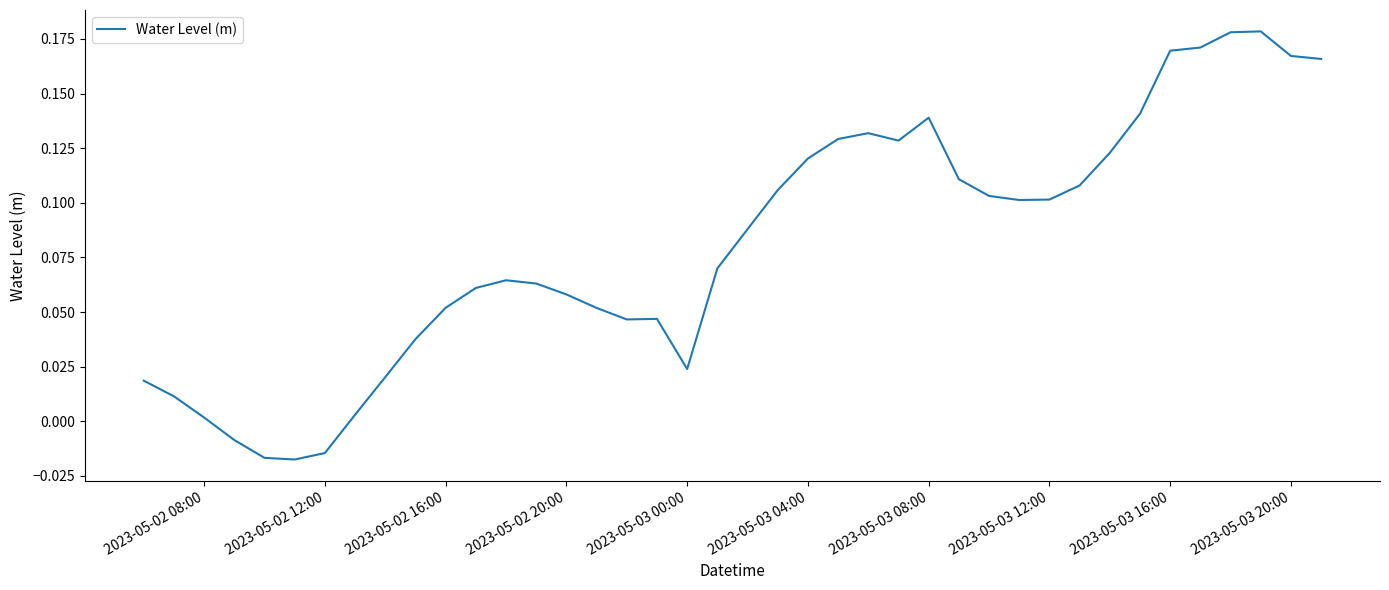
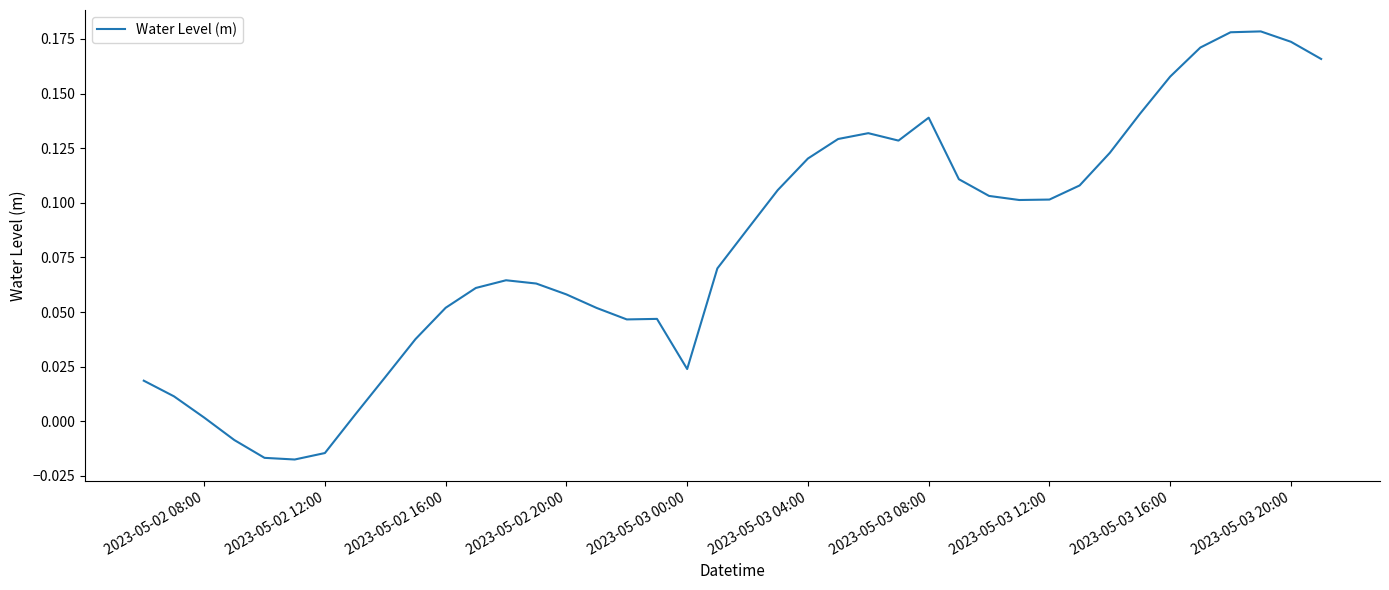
2023-05-03 16:00: 0.170 -> 0.158
2023-05-03 20:00: 0.167 -> 0.174
